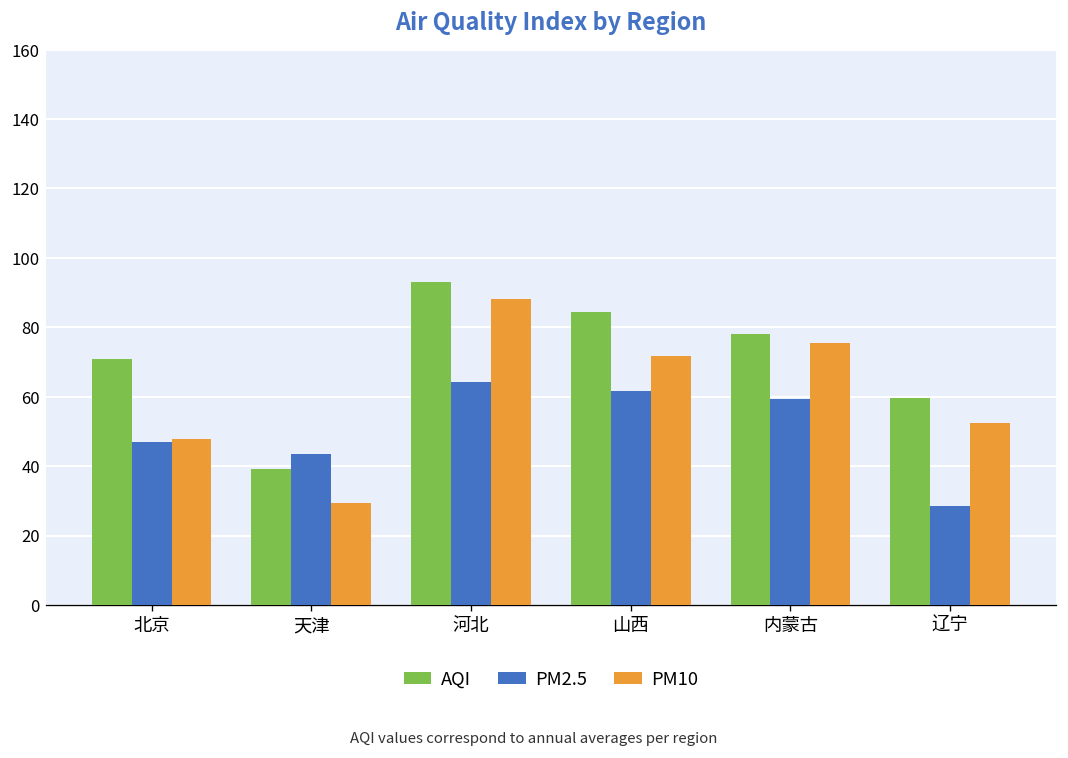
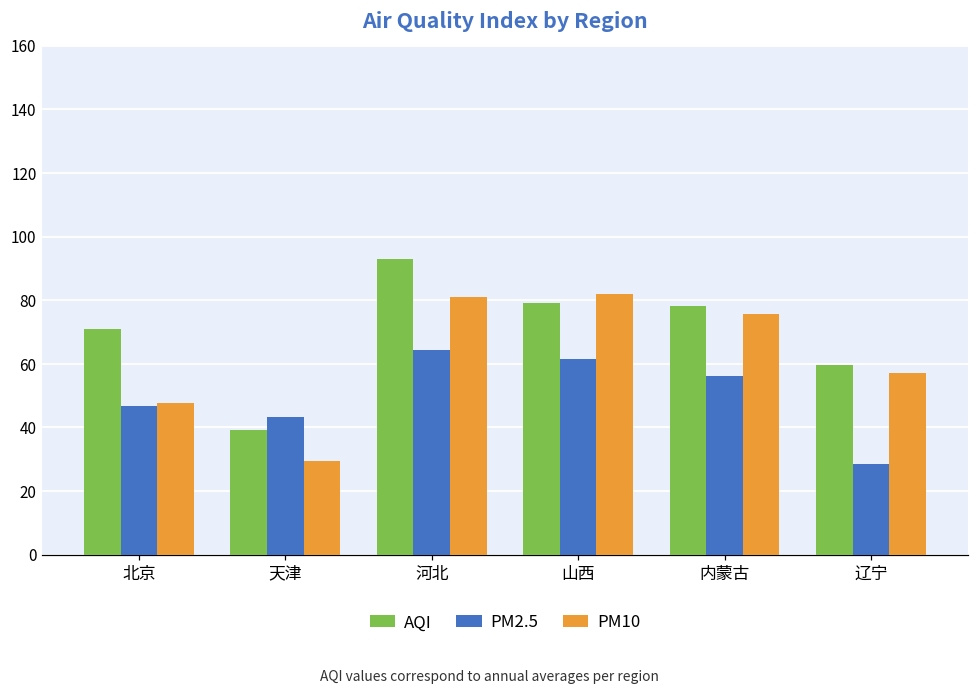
PM10, 河北: 88 -> 81
AQI, 山西: 84 -> 79
PM10, 山西: 72 -> 82
PM2.5, 内蒙古: 59 -> 56
PM10, 辽宁: 53 -> 57
